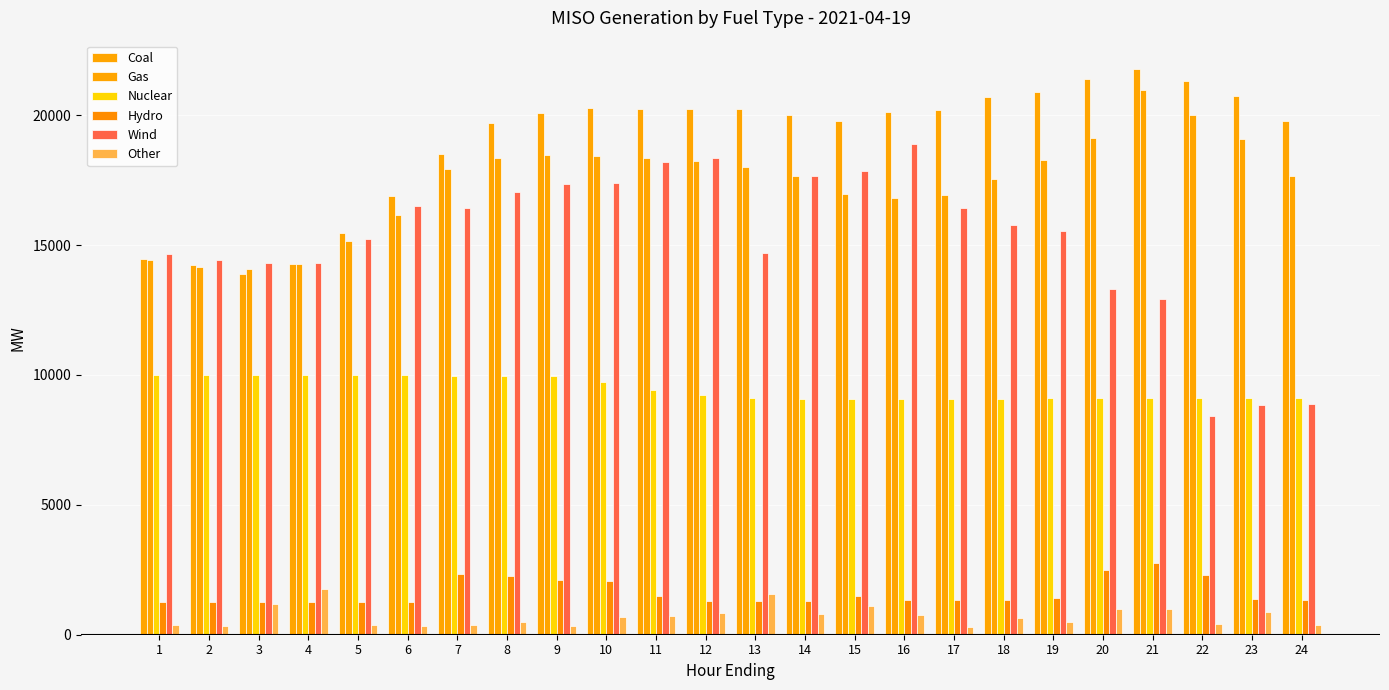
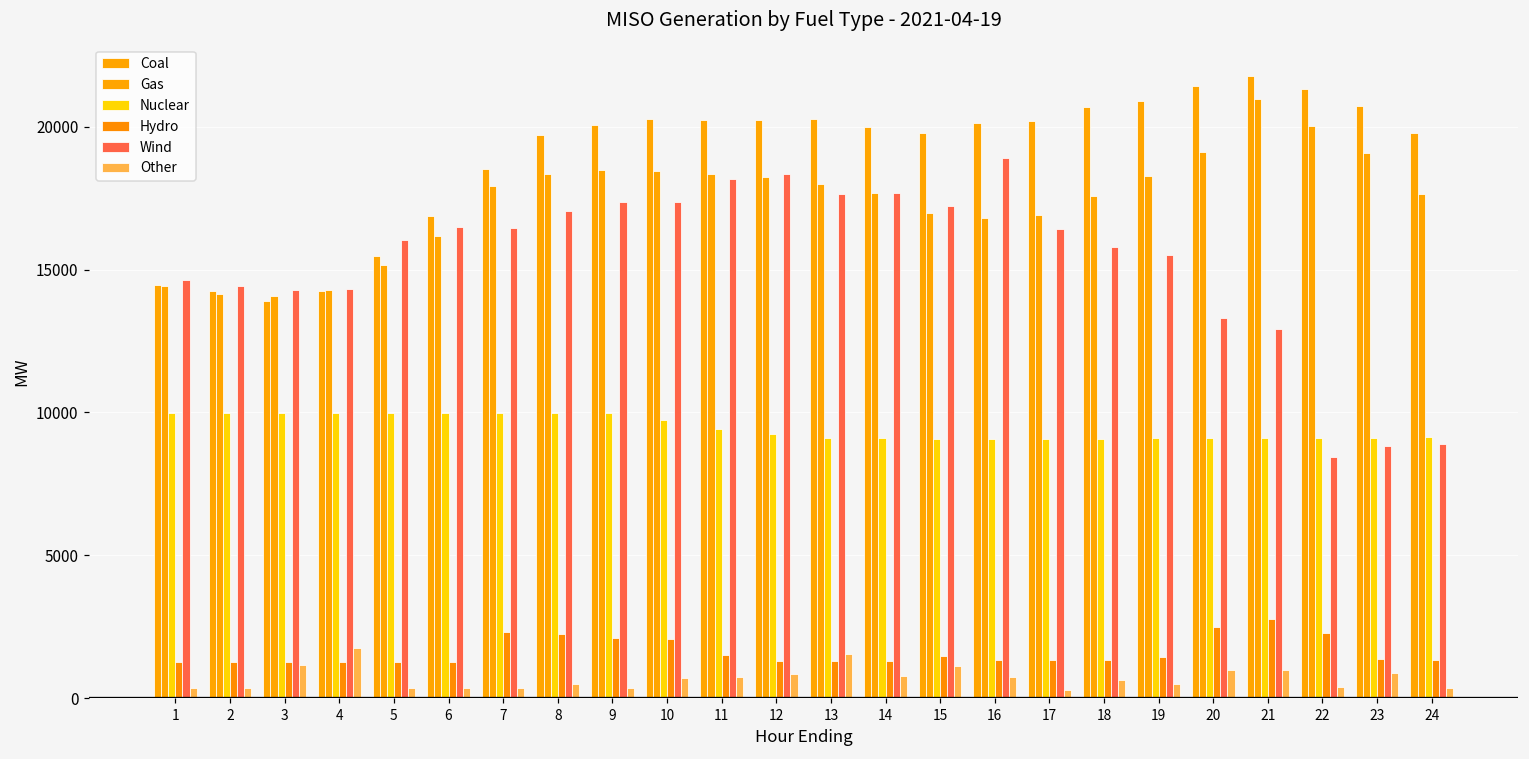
Wind, 5: 15200 -> 16000
Wind, 13: 14700 -> 17700
Wind, 15: 17800 -> 17200
